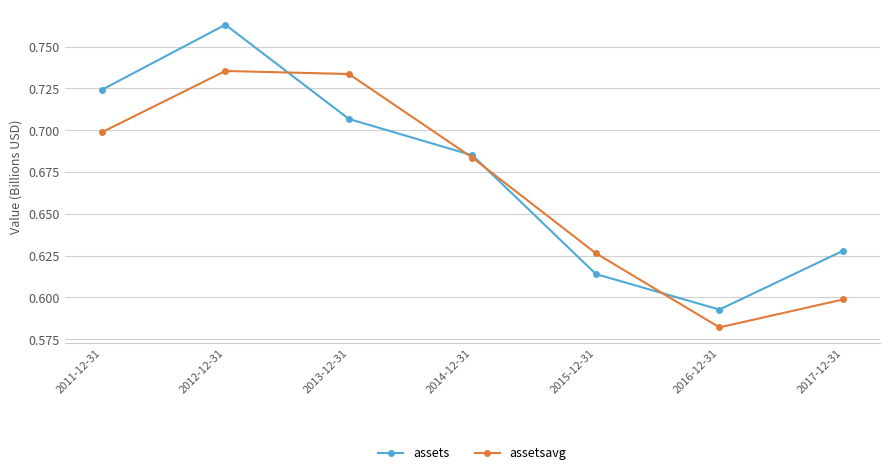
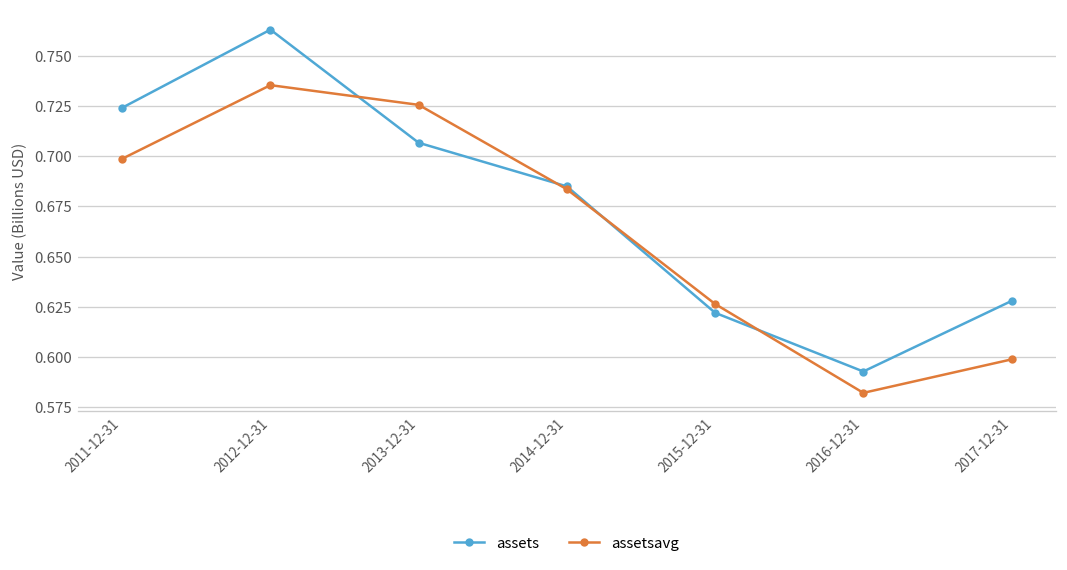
assetsavg, 2013-12-31: 0.734 -> 0.726
assets, 2015-12-31: 0.614 -> 0.622
